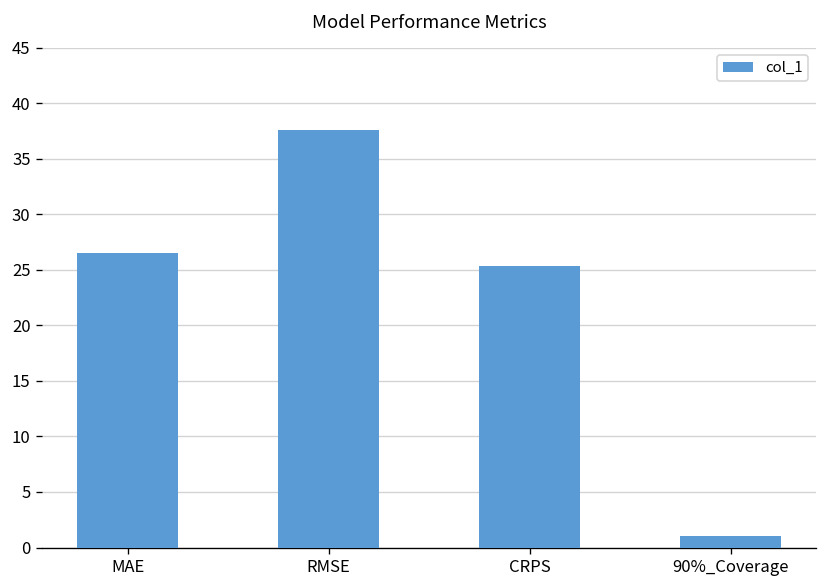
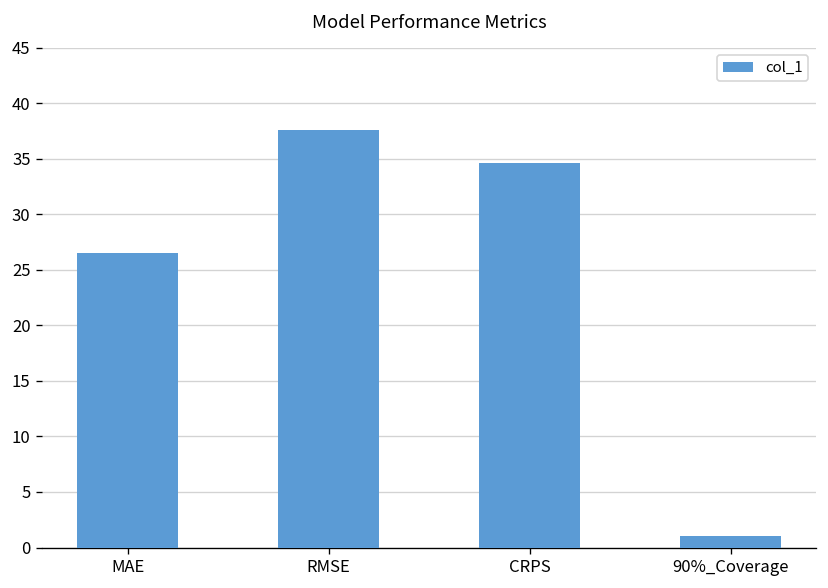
CRPS: 25 -> 35
